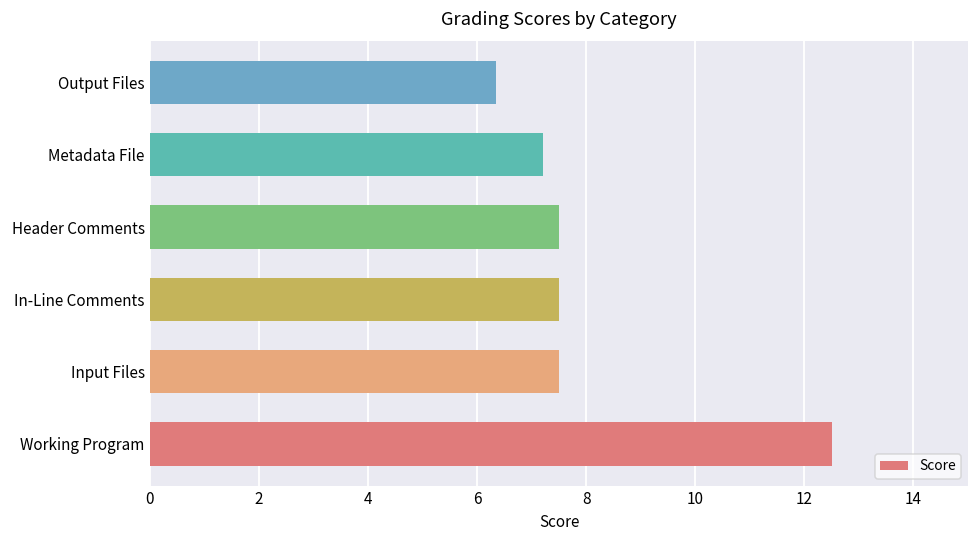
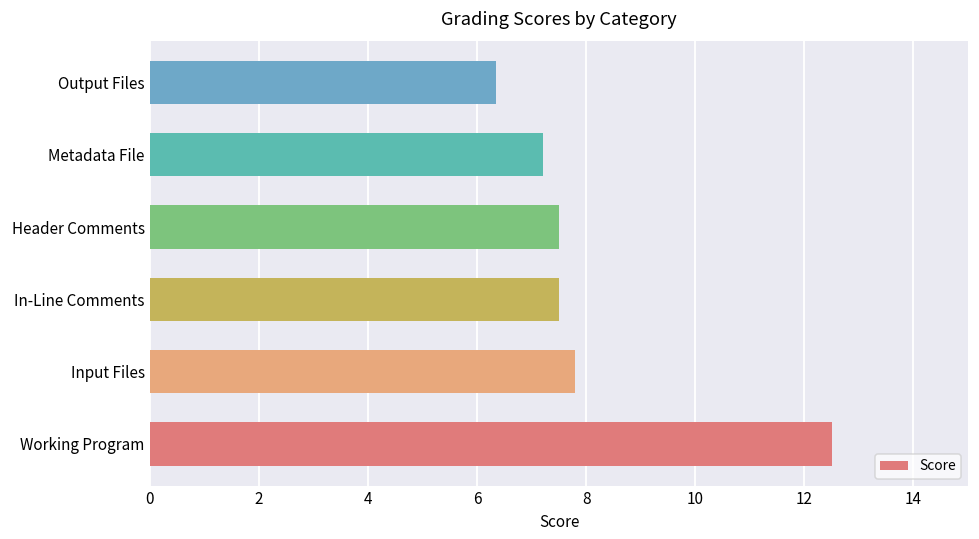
Input Files: 7.5 -> 7.8
